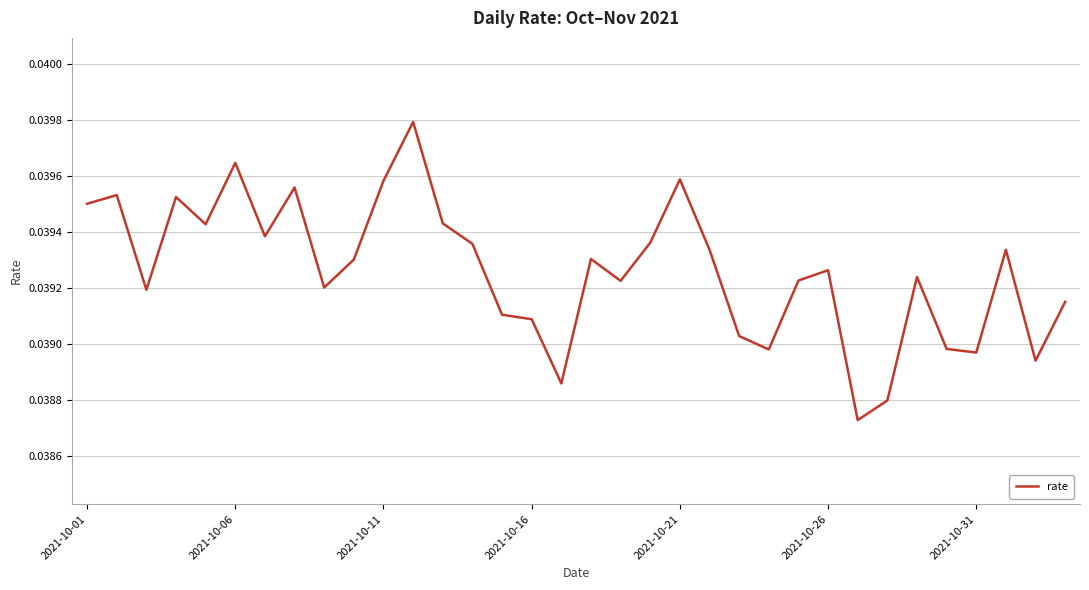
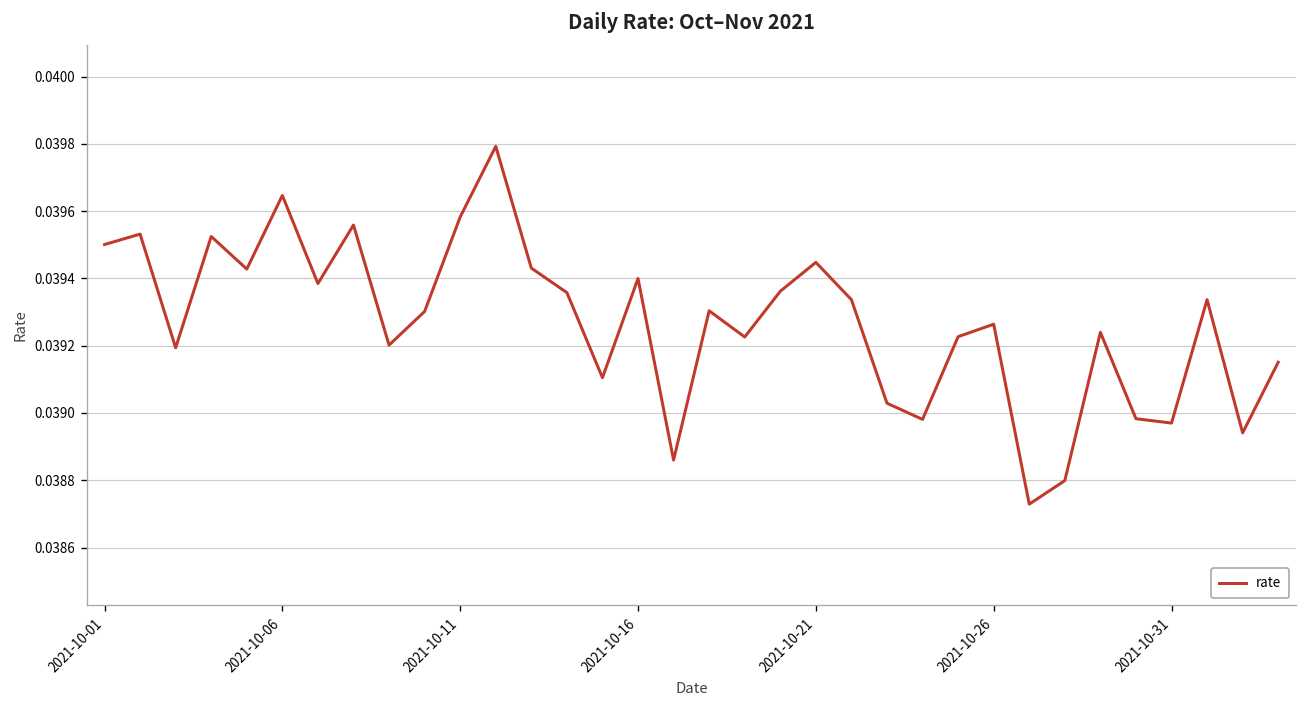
2021-10-16: 0.03909 -> 0.03940
2021-10-21: 0.03959 -> 0.03945
